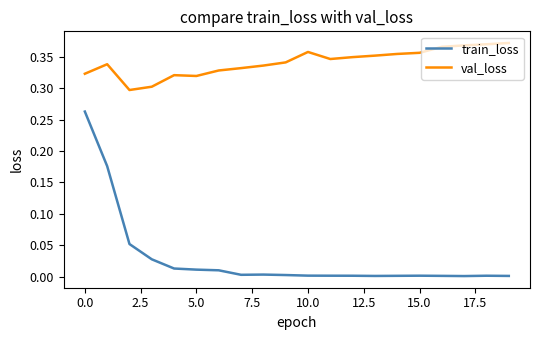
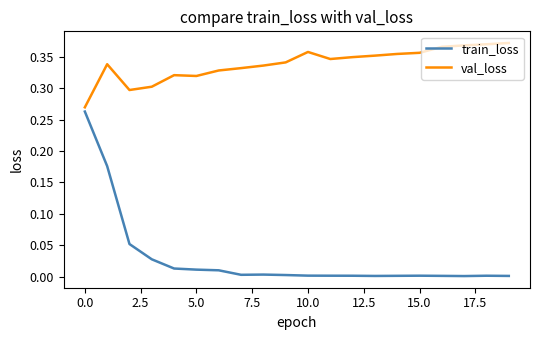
val_loss, 0.0: 0.32 -> 0.27
